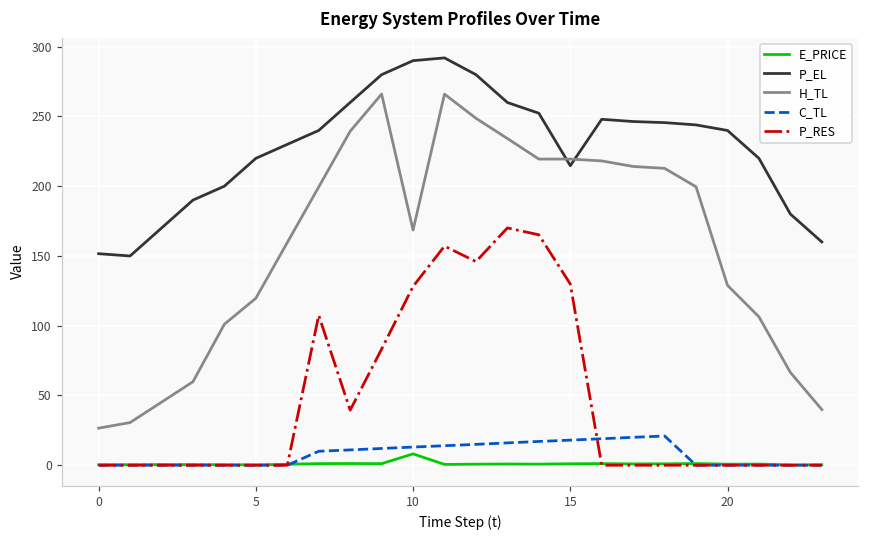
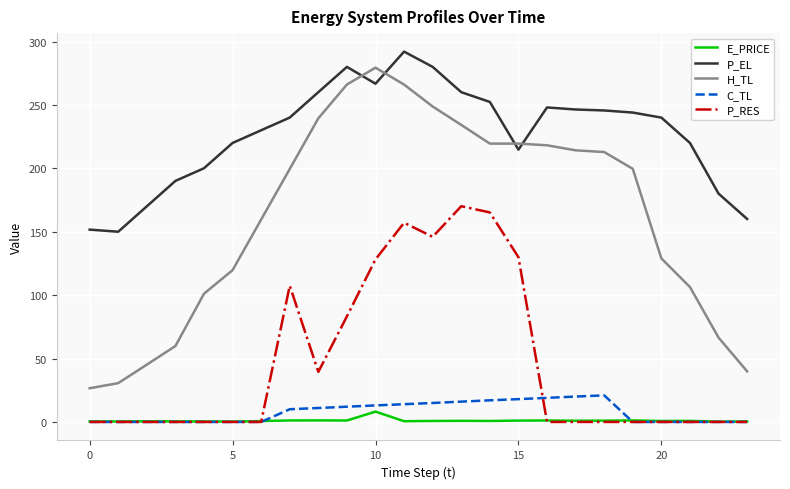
P_EL, 10: 290 -> 267
H_TL, 10: 169 -> 279
